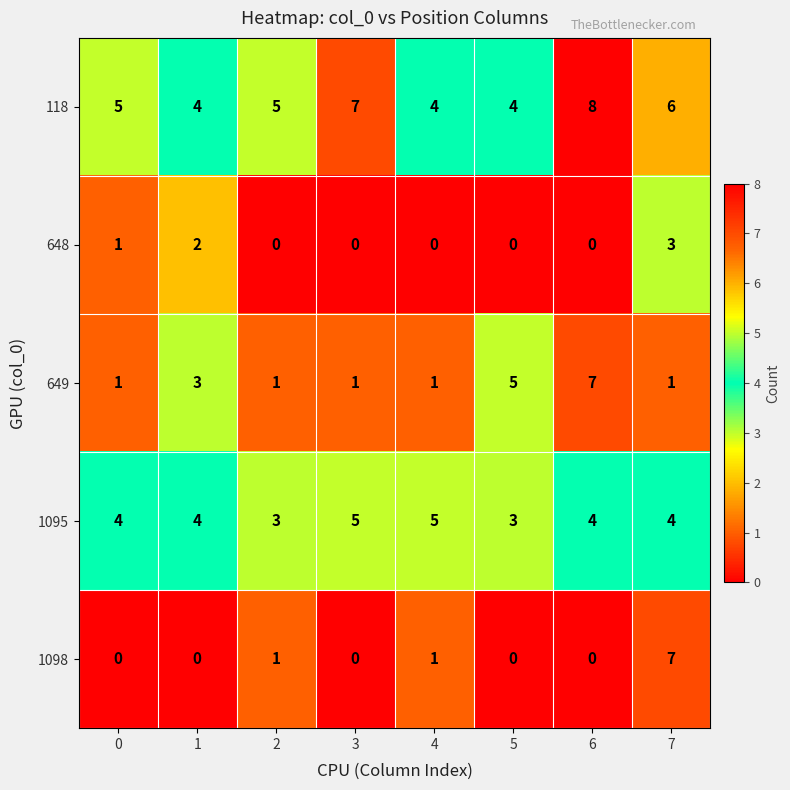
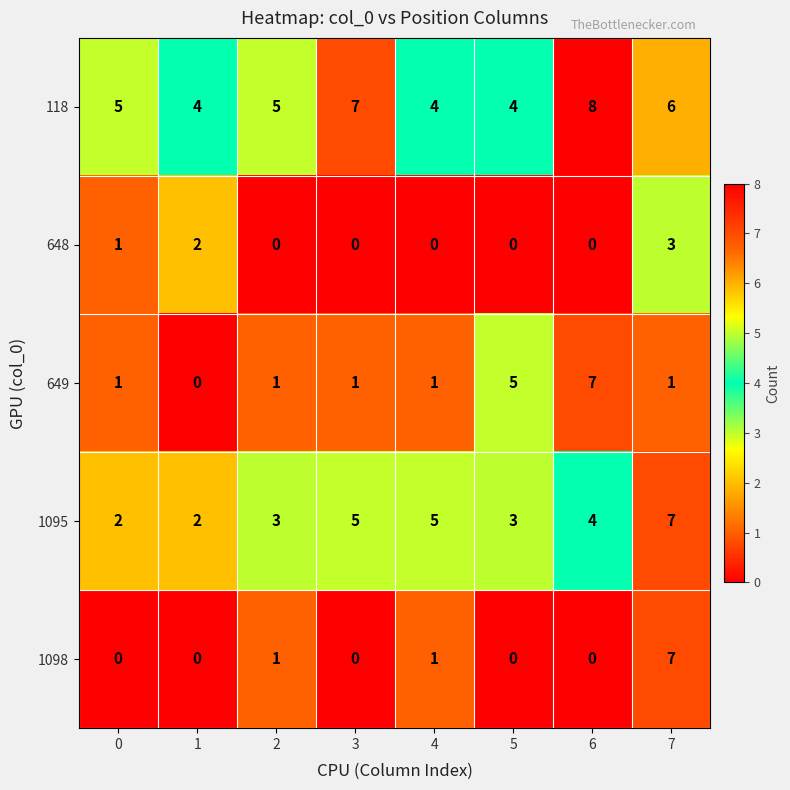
649, 1: 3 -> 0
1095, 0: 4 -> 2
1095, 1: 4 -> 2
1095, 7: 4 -> 7
